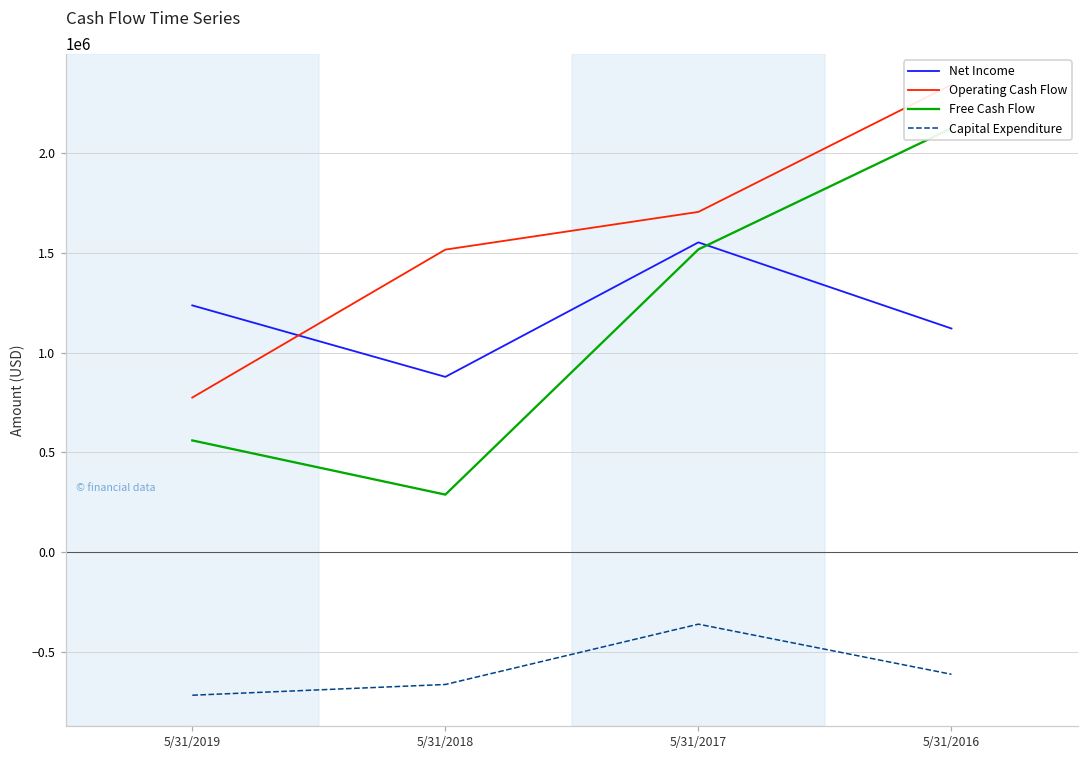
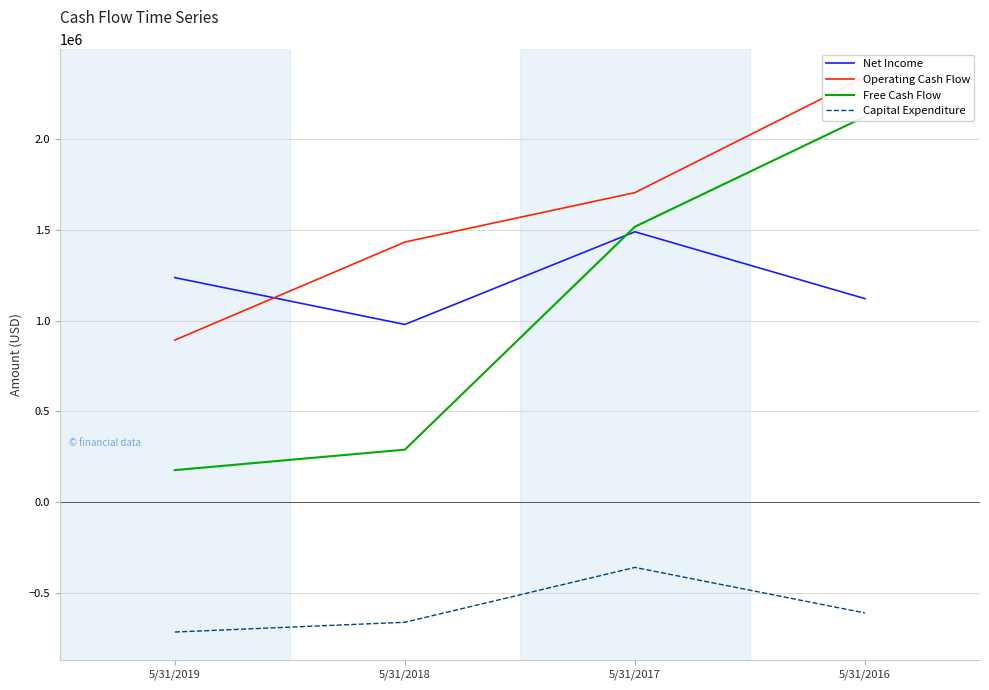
Operating Cash Flow, 5/31/2019: 770000 -> 890000
Free Cash Flow, 5/31/2019: 560000 -> 180000
Net Income, 5/31/2018: 880000 -> 980000
Operating Cash Flow, 5/31/2018: 1520000 -> 1430000
Net Income, 5/31/2017: 1550000 -> 1490000
